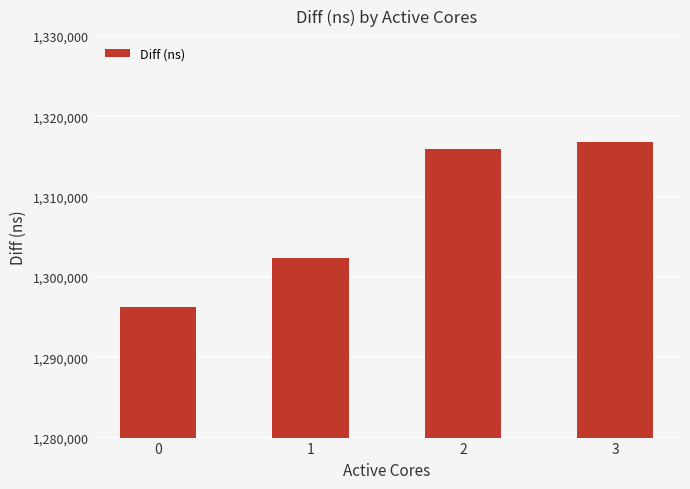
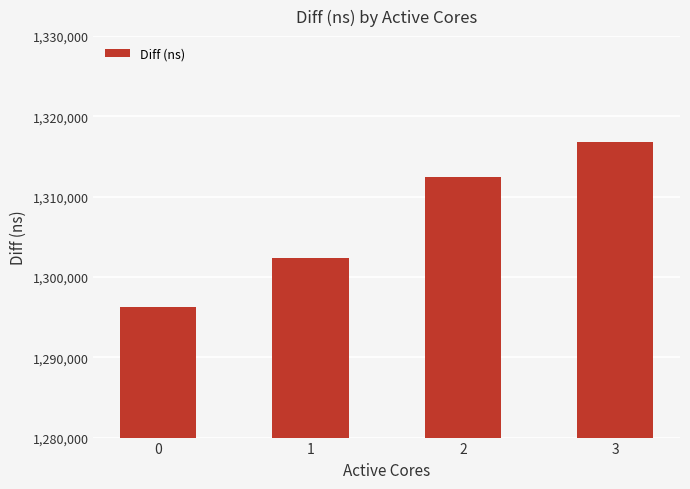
2: 1,316,000 -> 1,312,000
